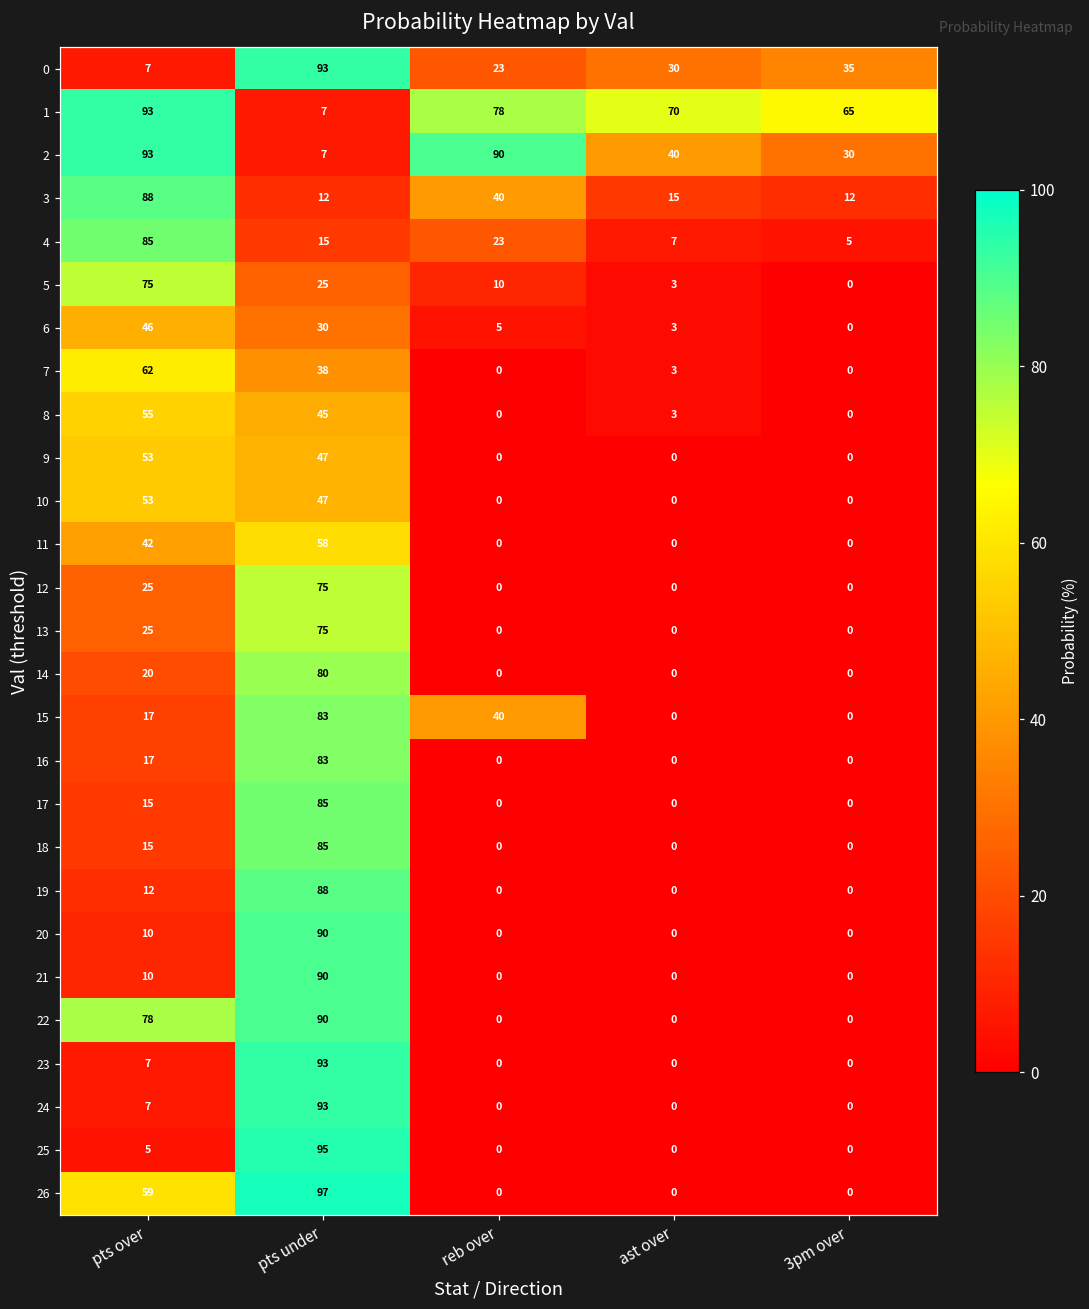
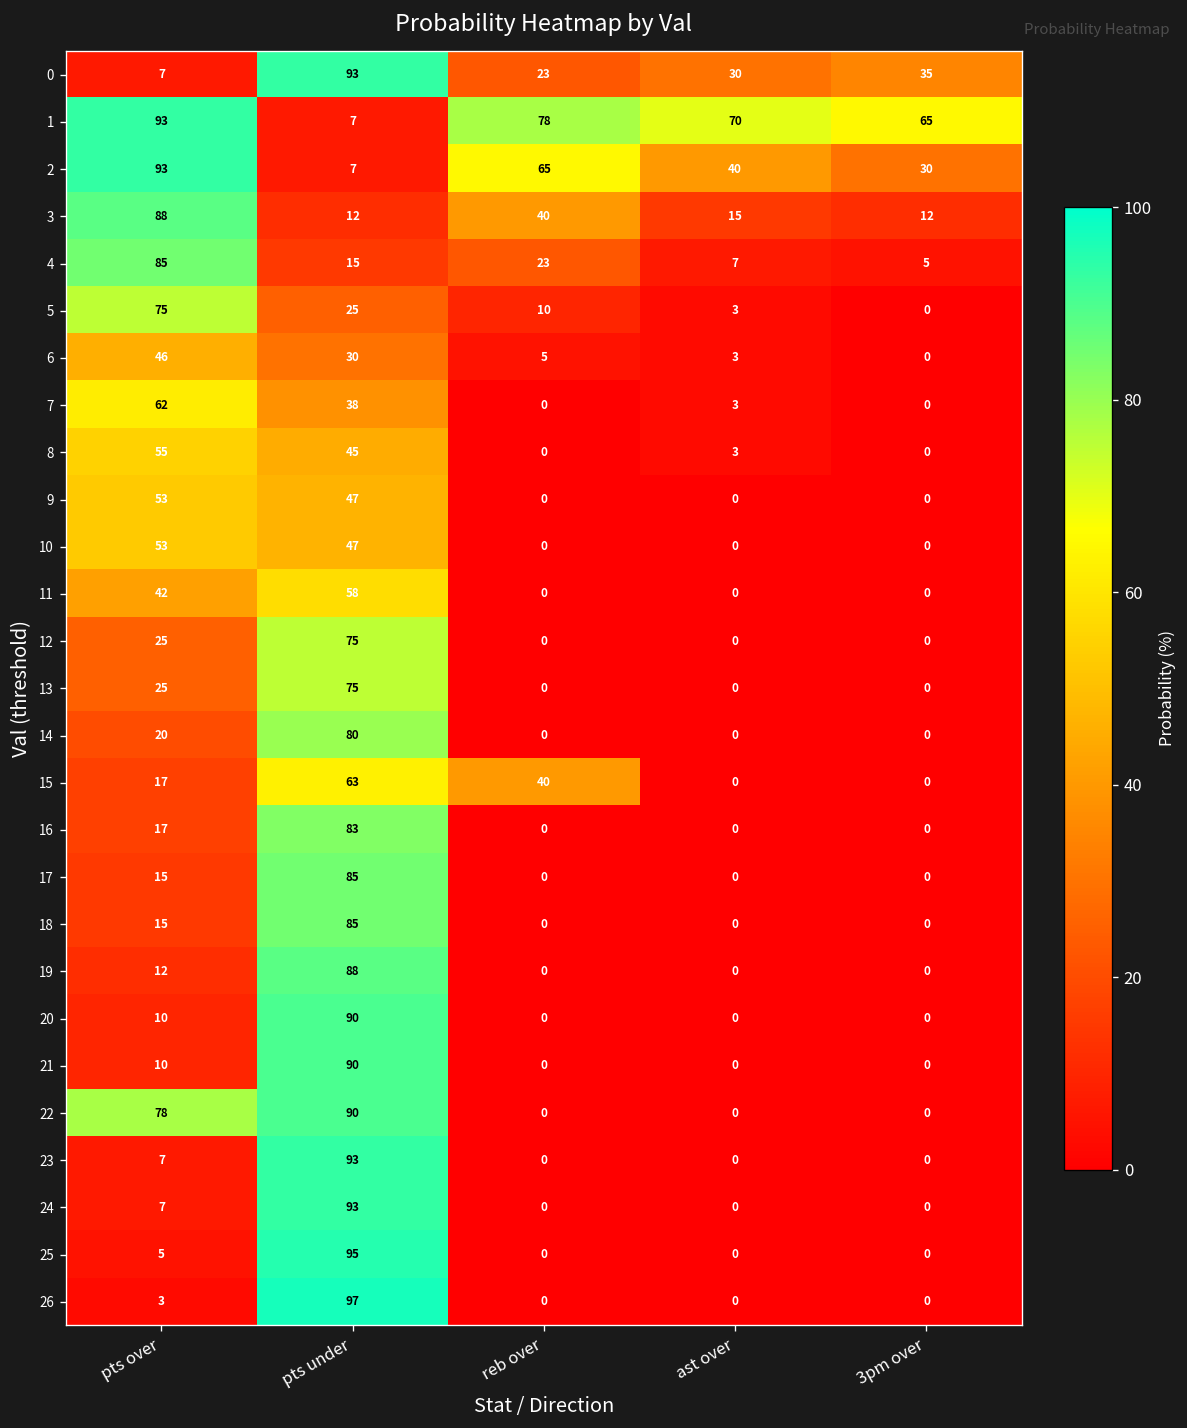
2, reb over: 90 -> 65
15, pts under: 83 -> 63
26, pts over: 59 -> 3
